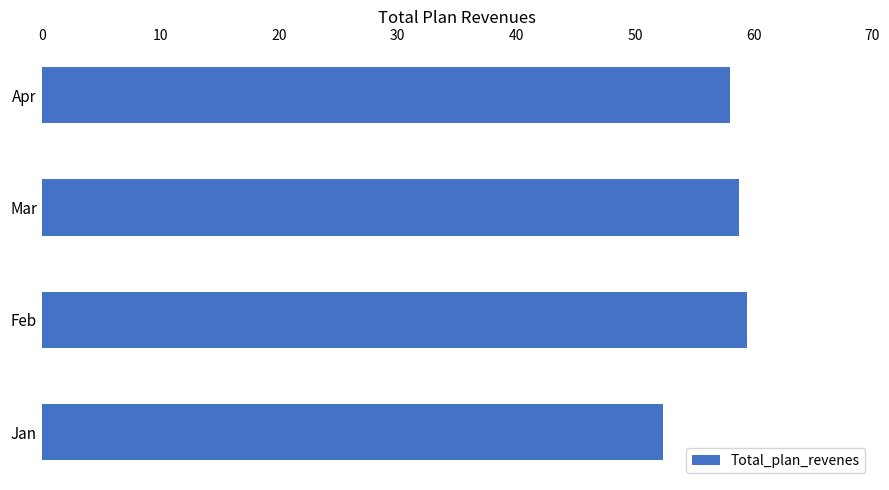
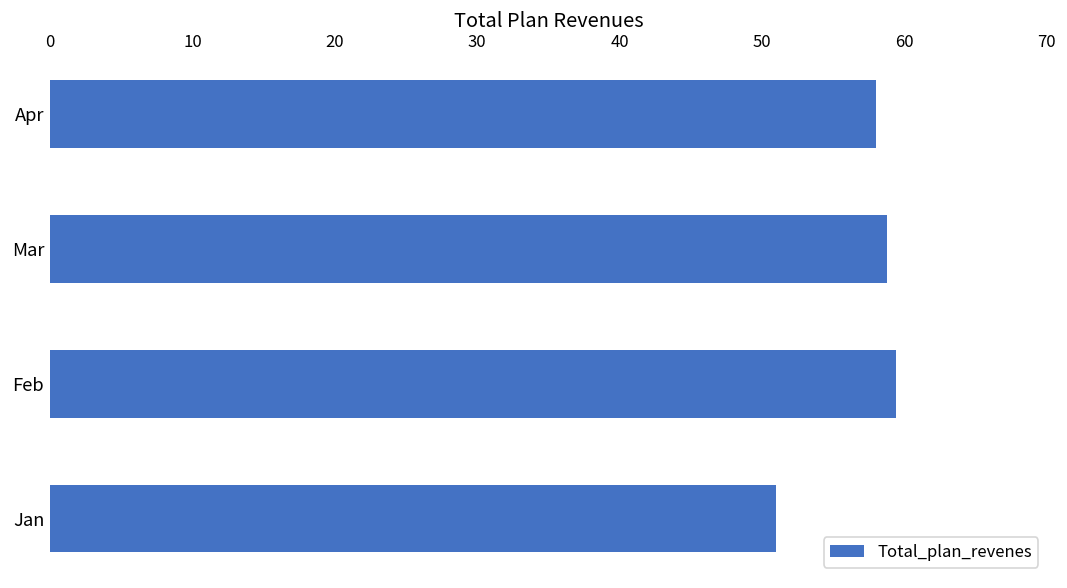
Jan: 52.4 -> 51.0
